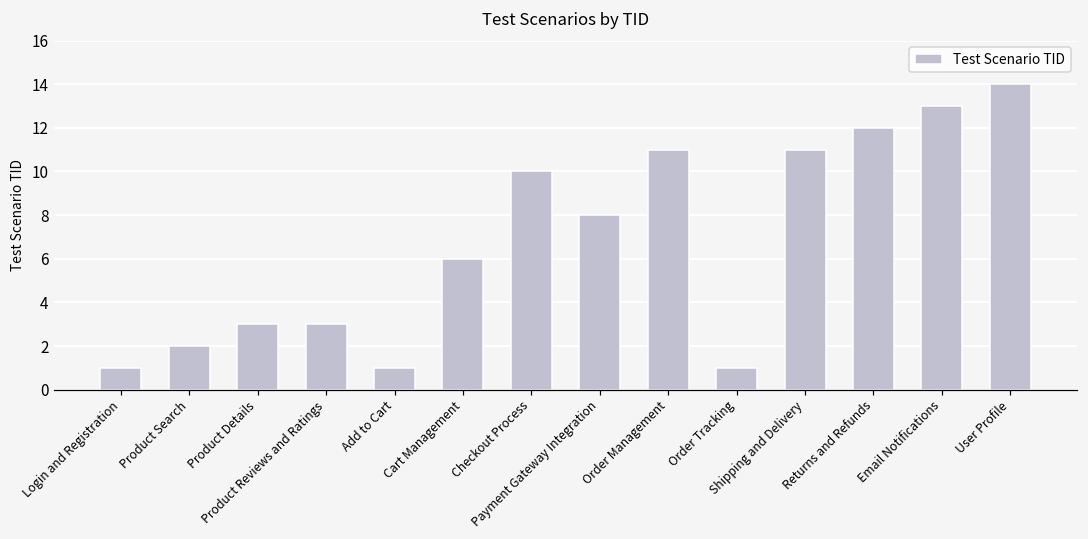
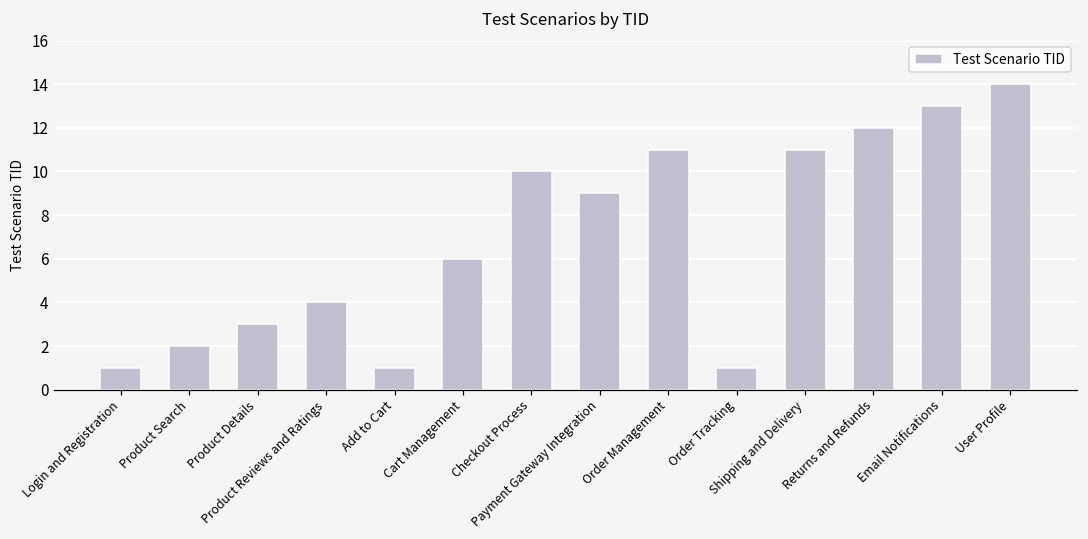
Product Reviews and Ratings: 3 -> 4
Payment Gateway Integration: 8 -> 9
